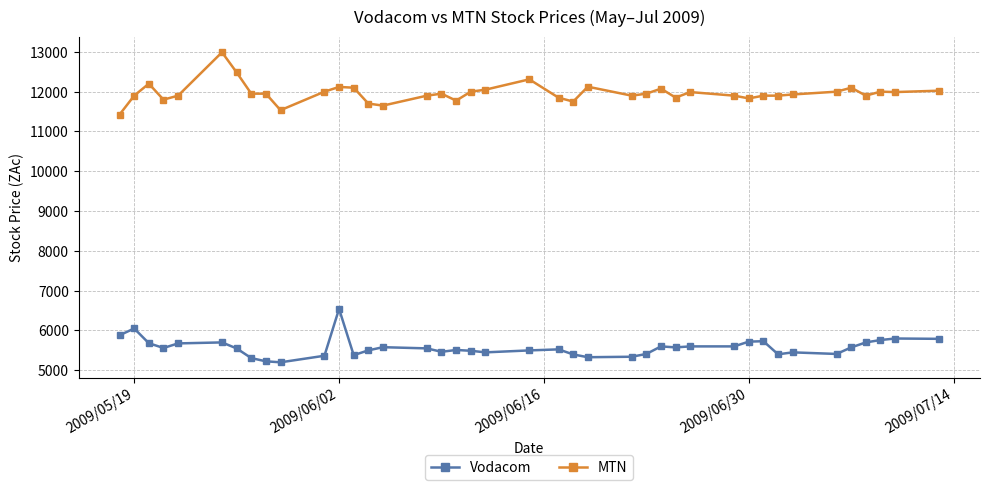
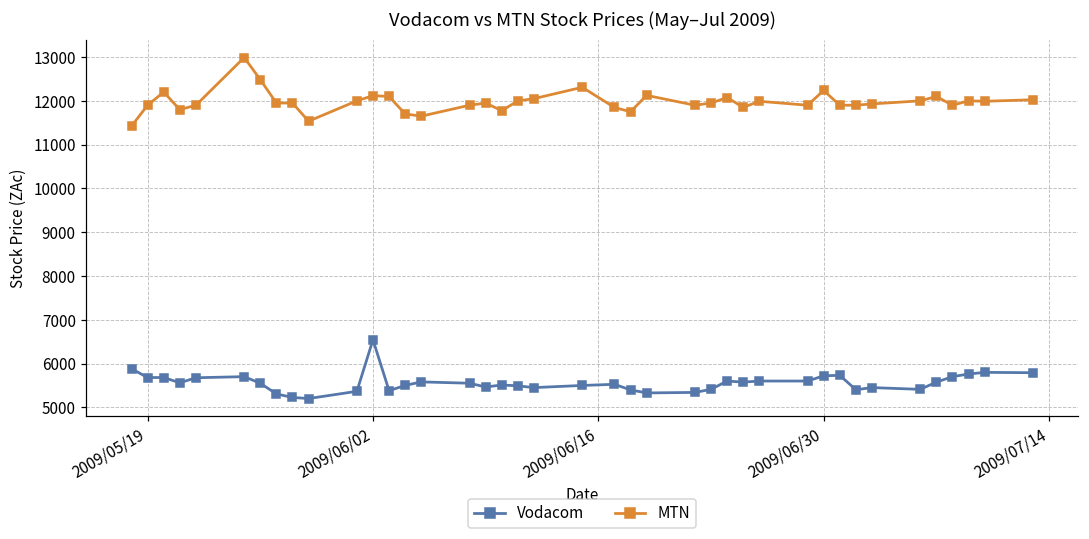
Vodacom, 2009/05/19: 6100 -> 5700
MTN, 2009/06/30: 11800 -> 12200
